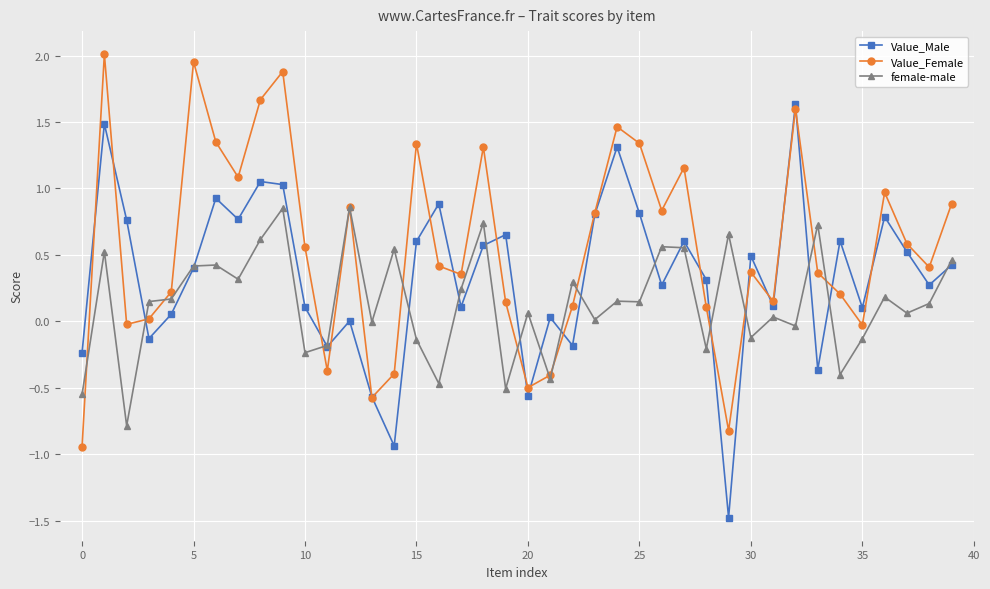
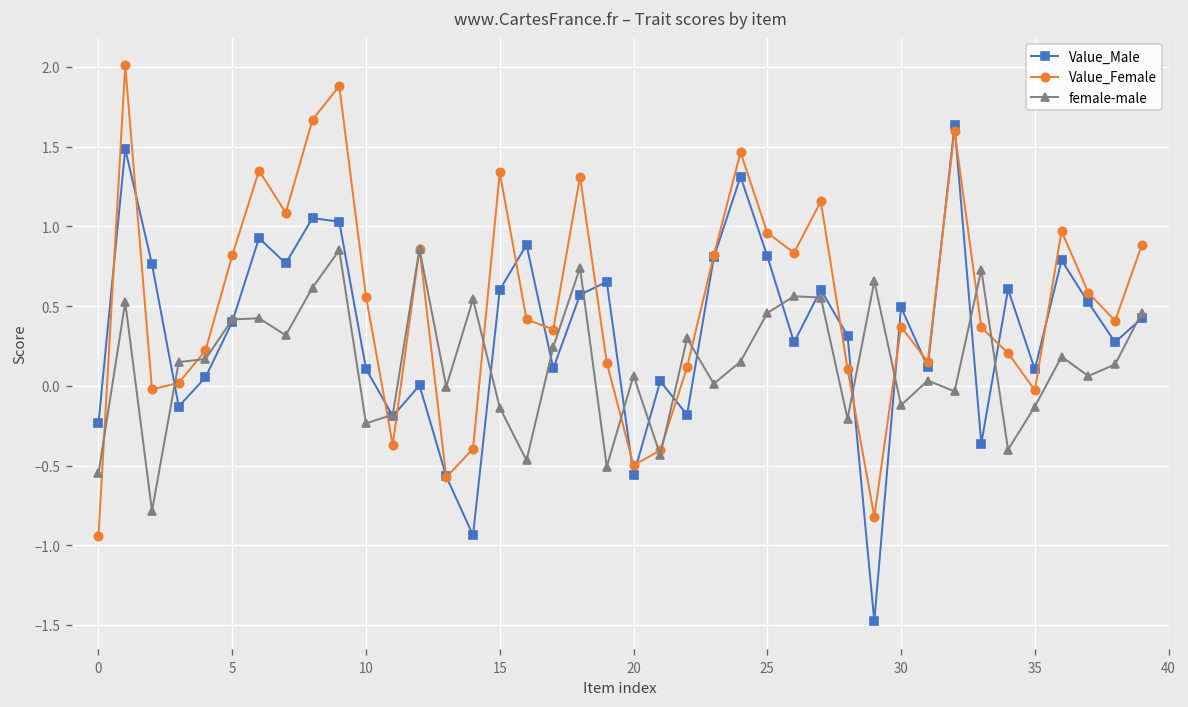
Value_Female, 5: 1.95 -> 0.82
Value_Female, 25: 1.34 -> 0.96
female-male, 25: 0.15 -> 0.46
